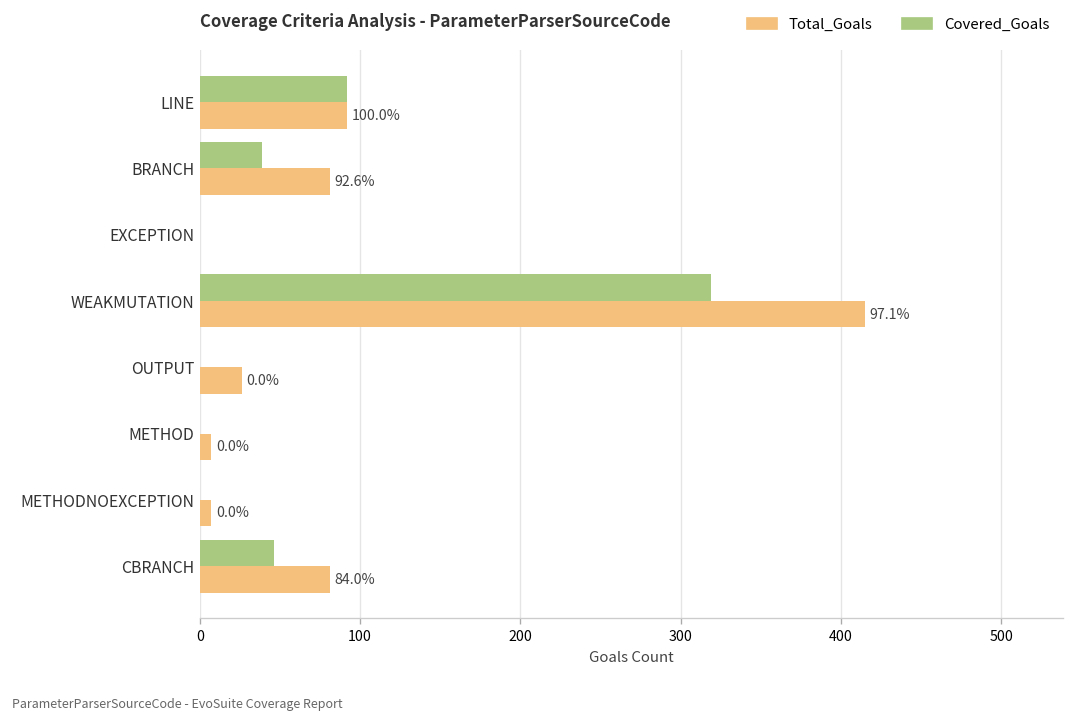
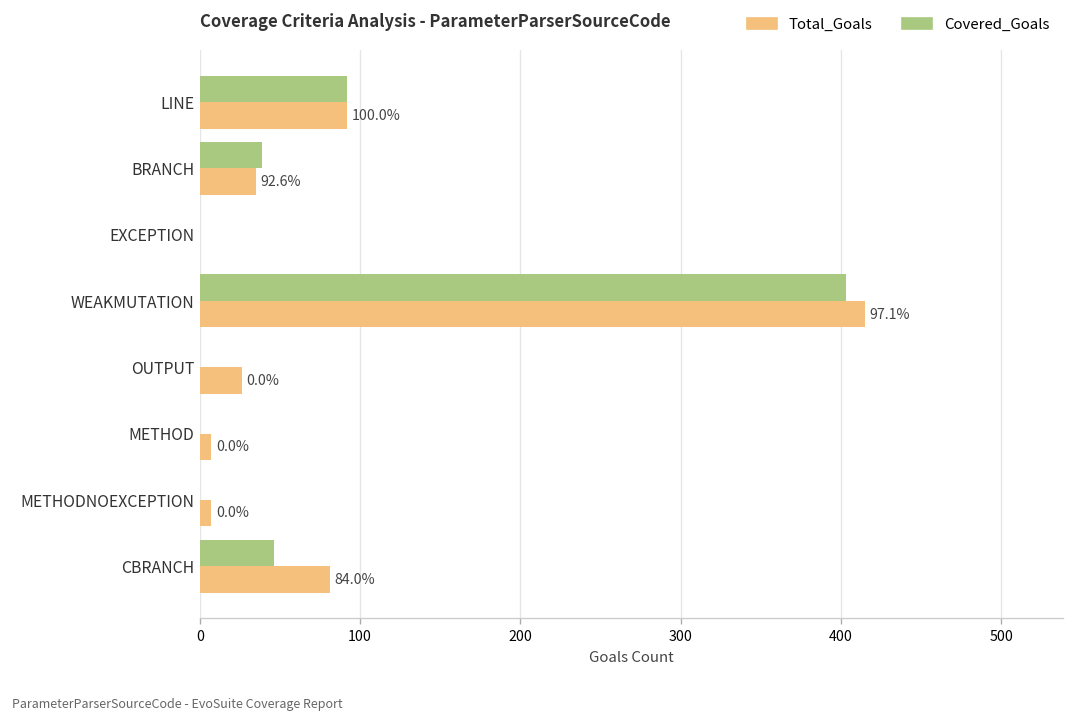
Total_Goals, BRANCH: 81 -> 35
Covered_Goals, WEAKMUTATION: 319 -> 403
